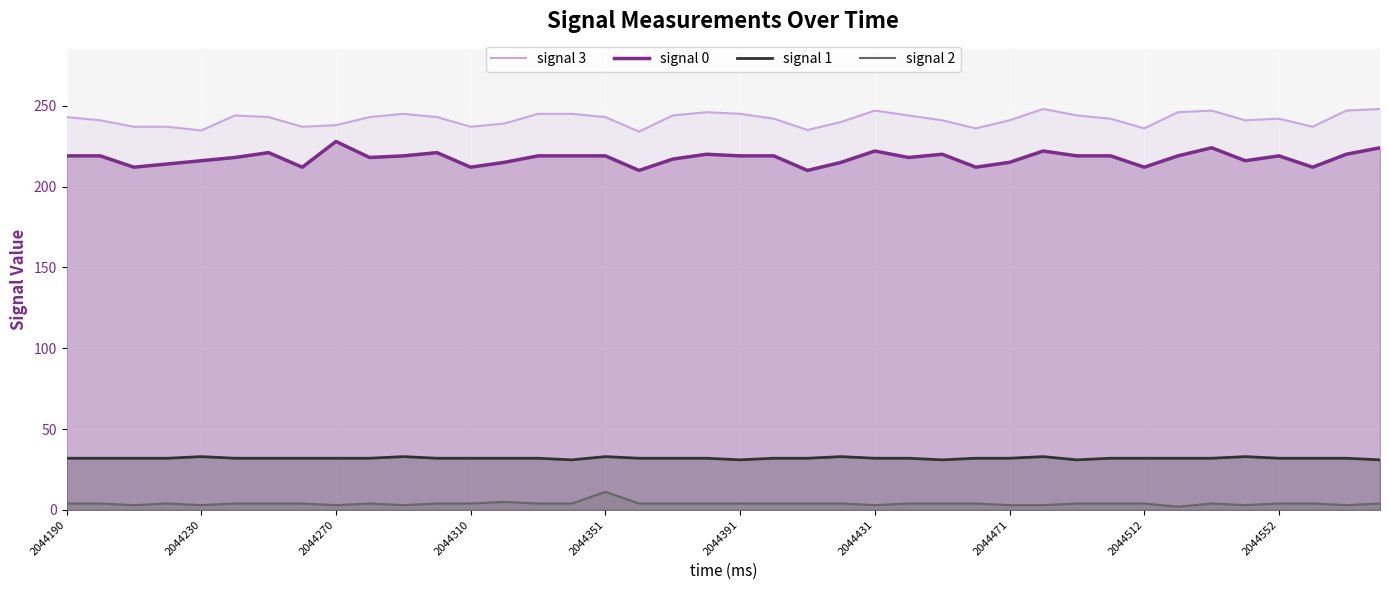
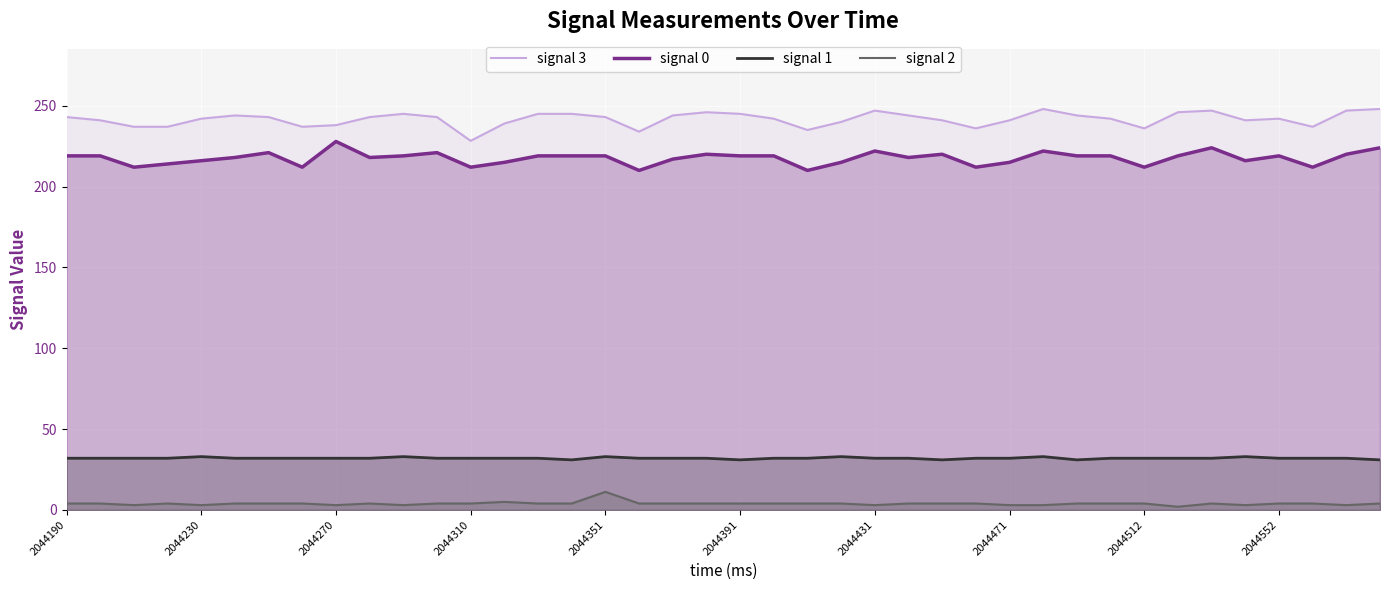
signal 3, 2044230: 235 -> 242
signal 3, 2044310: 237 -> 228
